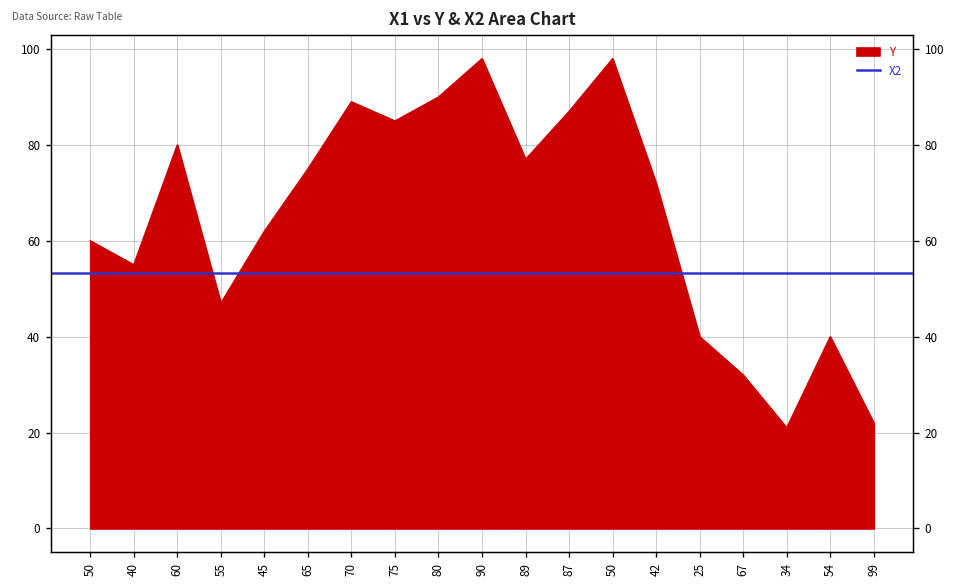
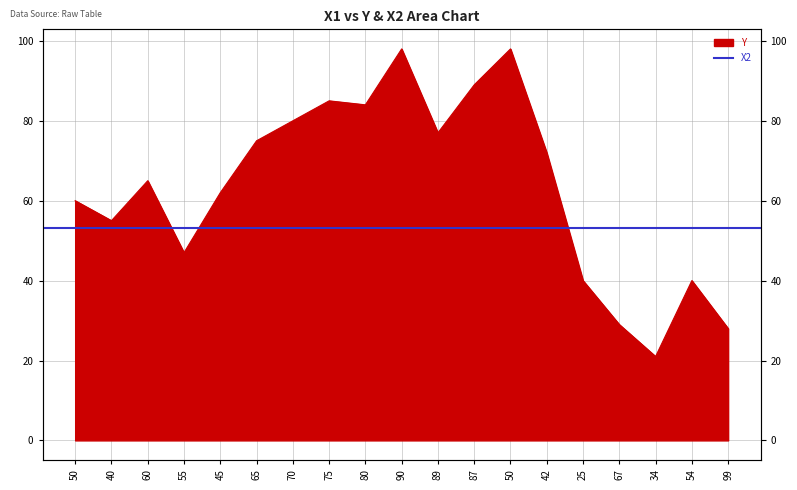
60: 80 -> 65
70: 89 -> 80
80: 90 -> 84
87: 87 -> 89
67: 32 -> 29
99: 22 -> 28
